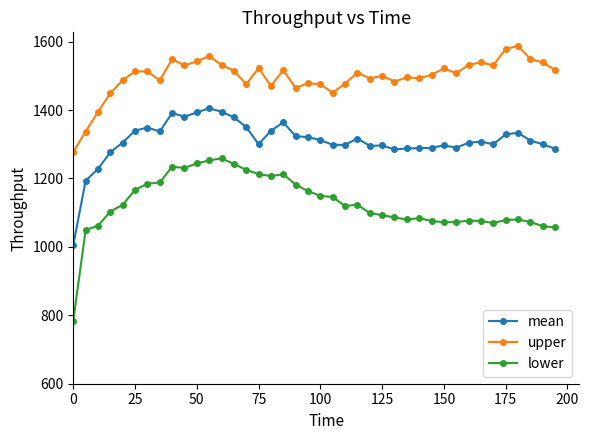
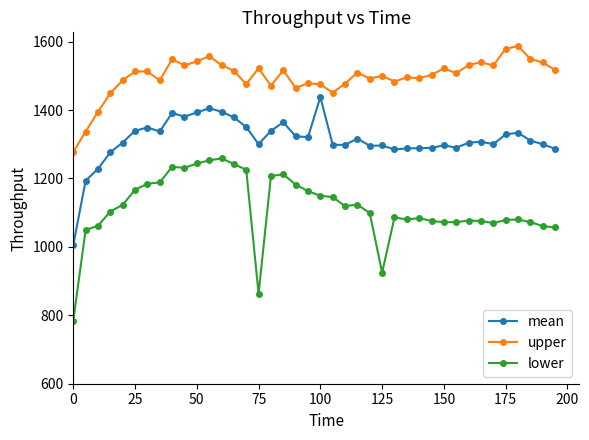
lower, 75: 1210 -> 860
mean, 100: 1310 -> 1440
lower, 125: 1090 -> 920
